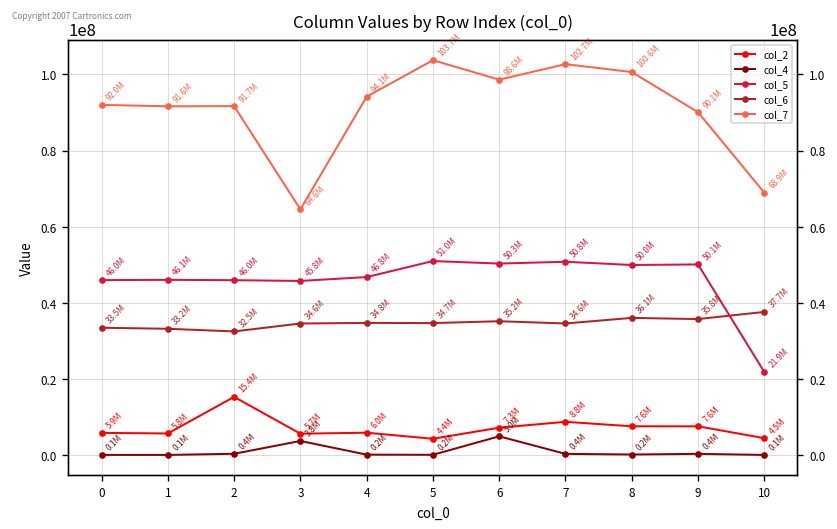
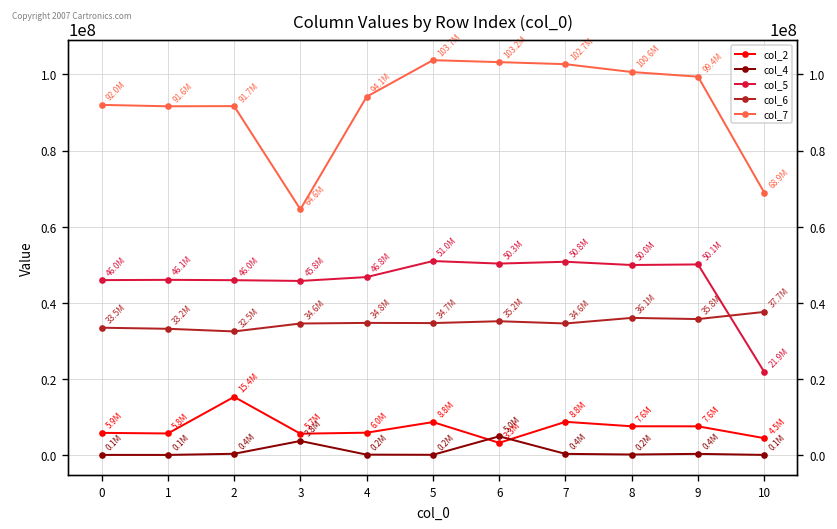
col_2, 5: 4.4M -> 8.8M
col_2, 6: 7.3M -> 3.3M
col_7, 6: 98.6M -> 103.2M
col_7, 9: 90.1M -> 99.4M
